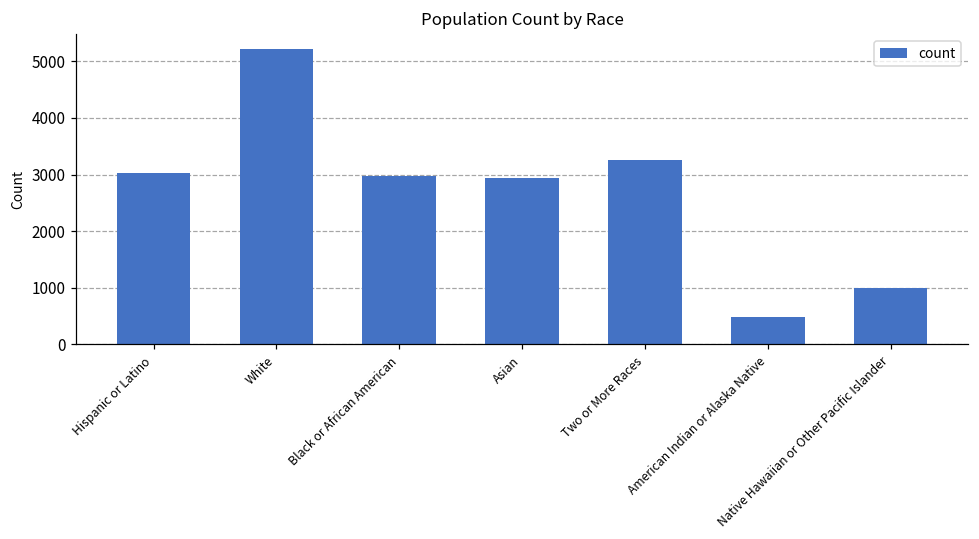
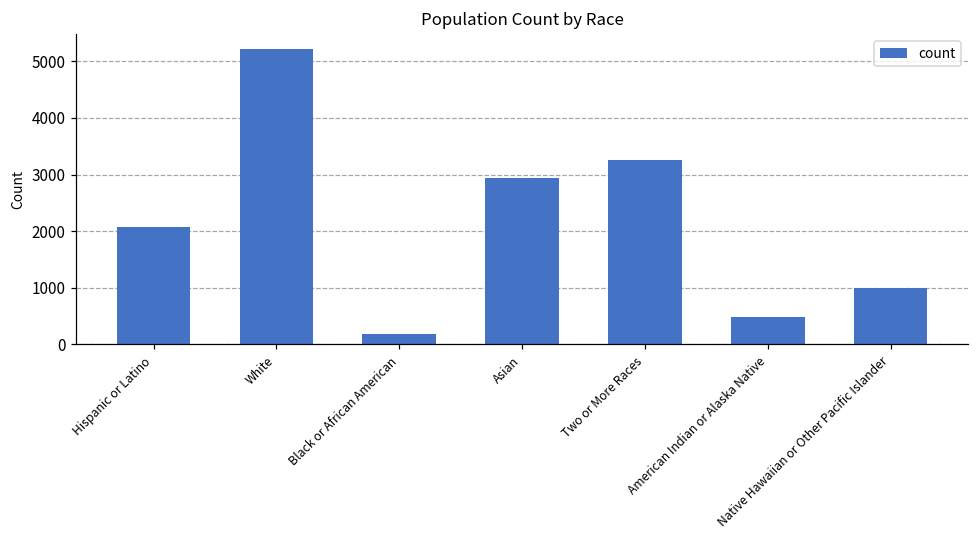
Hispanic or Latino: 3000 -> 2100
Black or African American: 3000 -> 200
